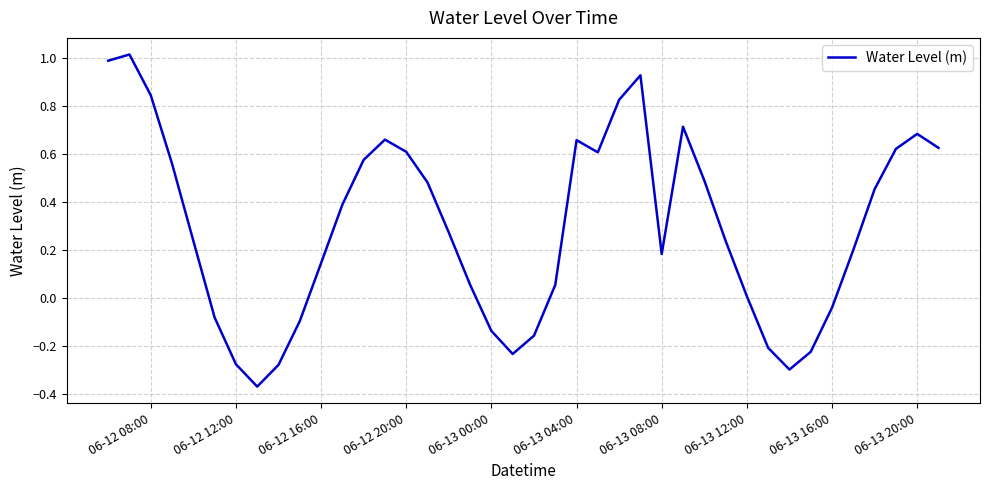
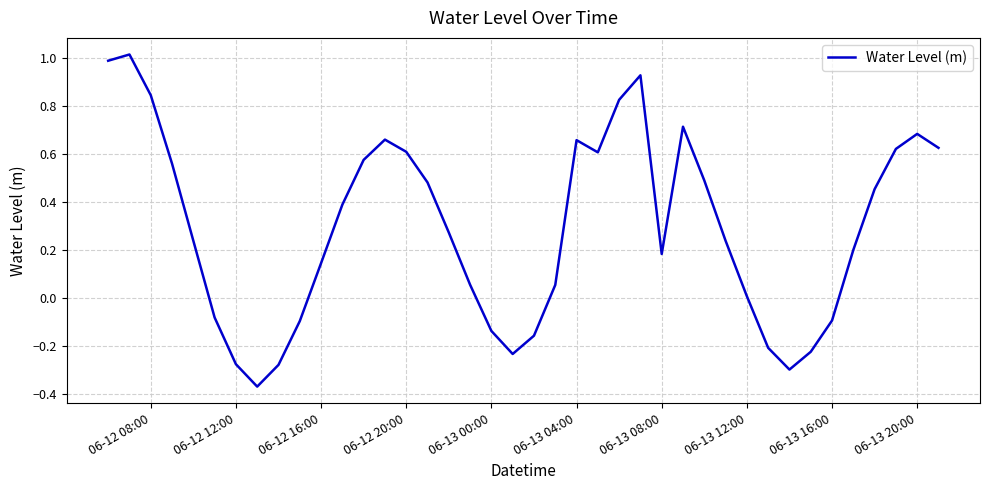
06-13 16:00: -0.04 -> -0.09
